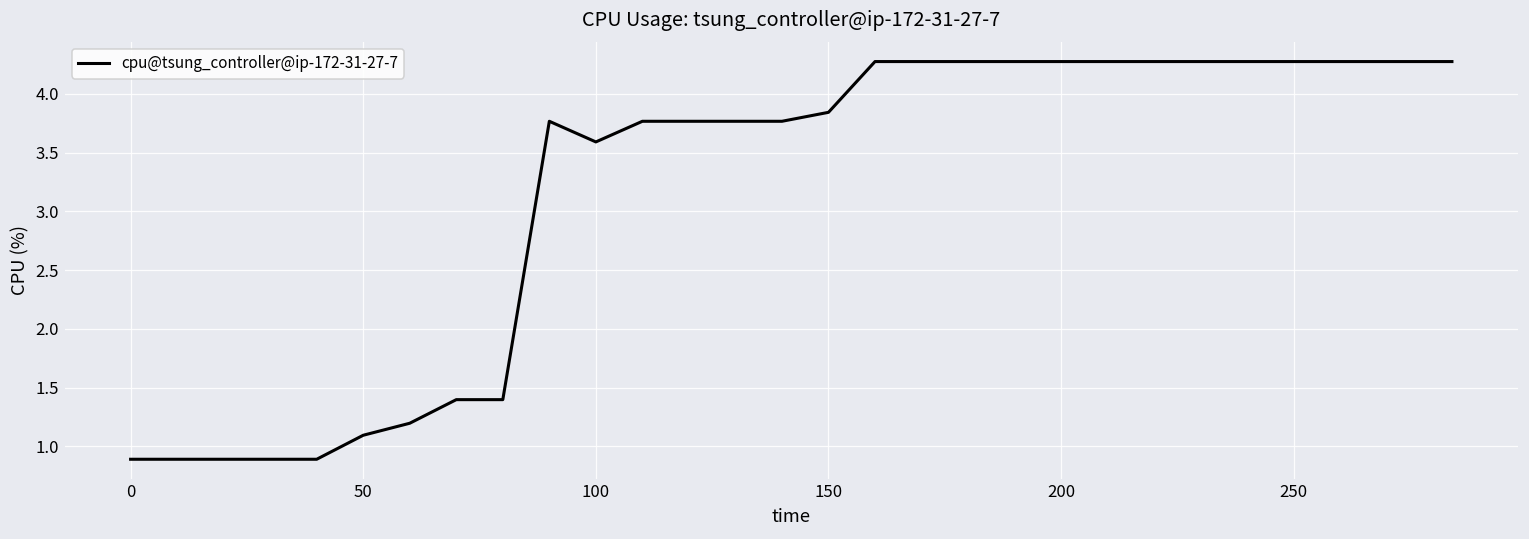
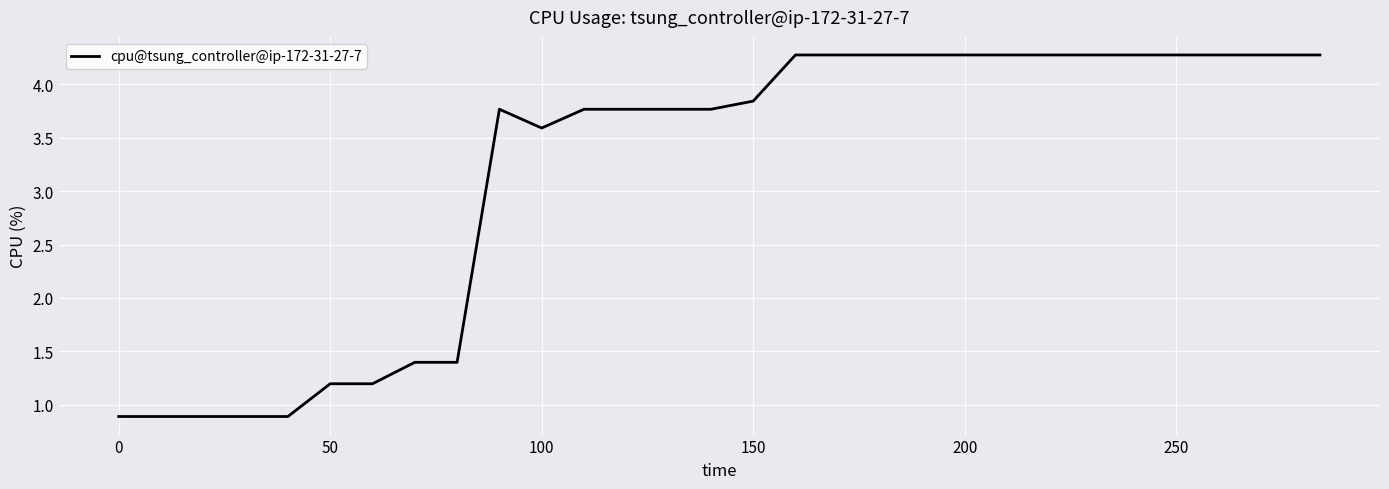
50: 1.09 -> 1.20
